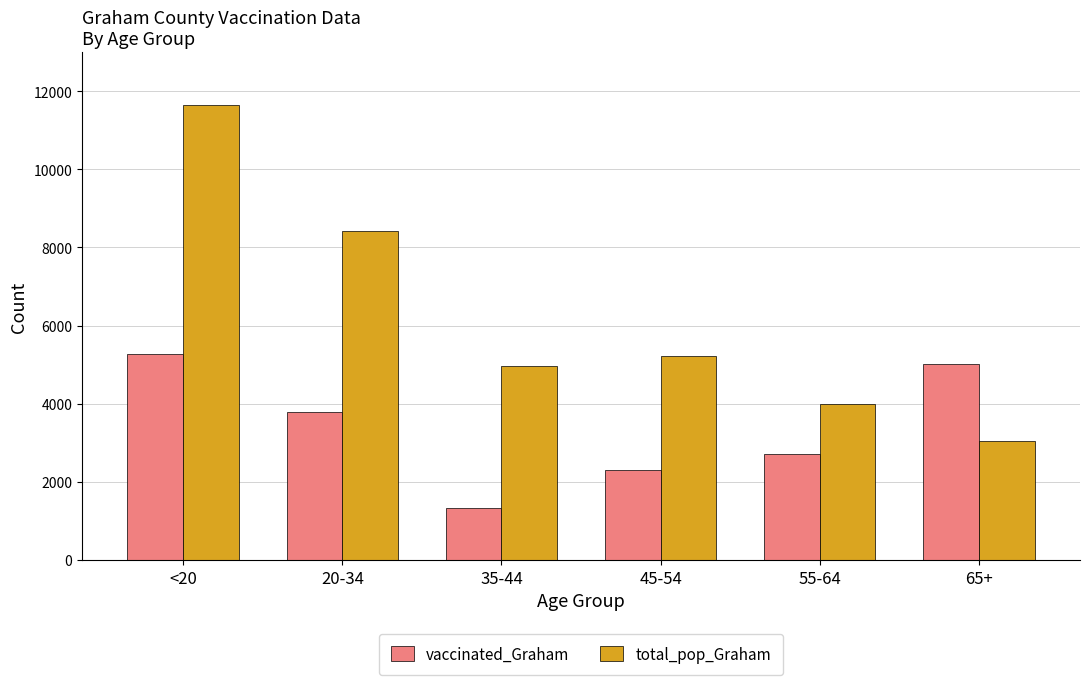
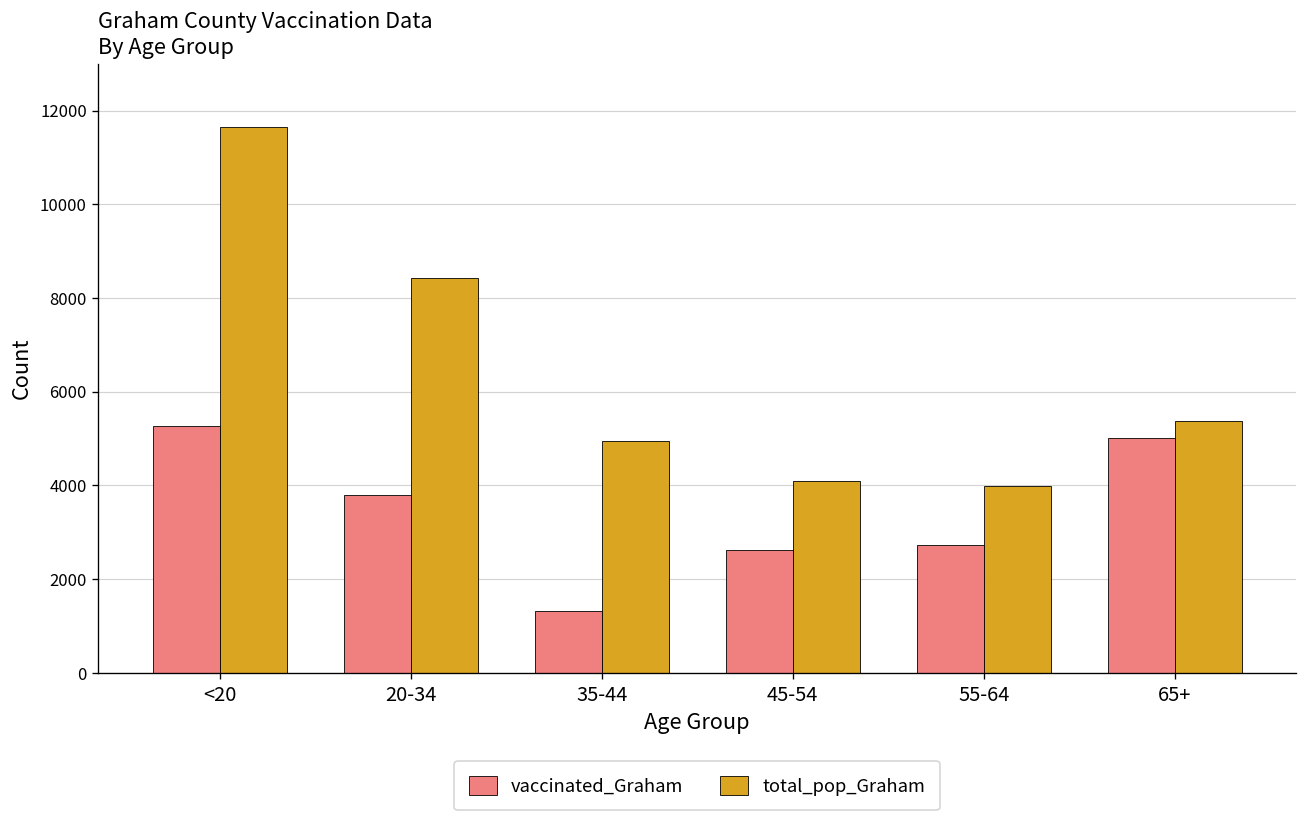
vaccinated_Graham, 45-54: 2300 -> 2600
total_pop_Graham, 45-54: 5200 -> 4100
total_pop_Graham, 65+: 3000 -> 5400
